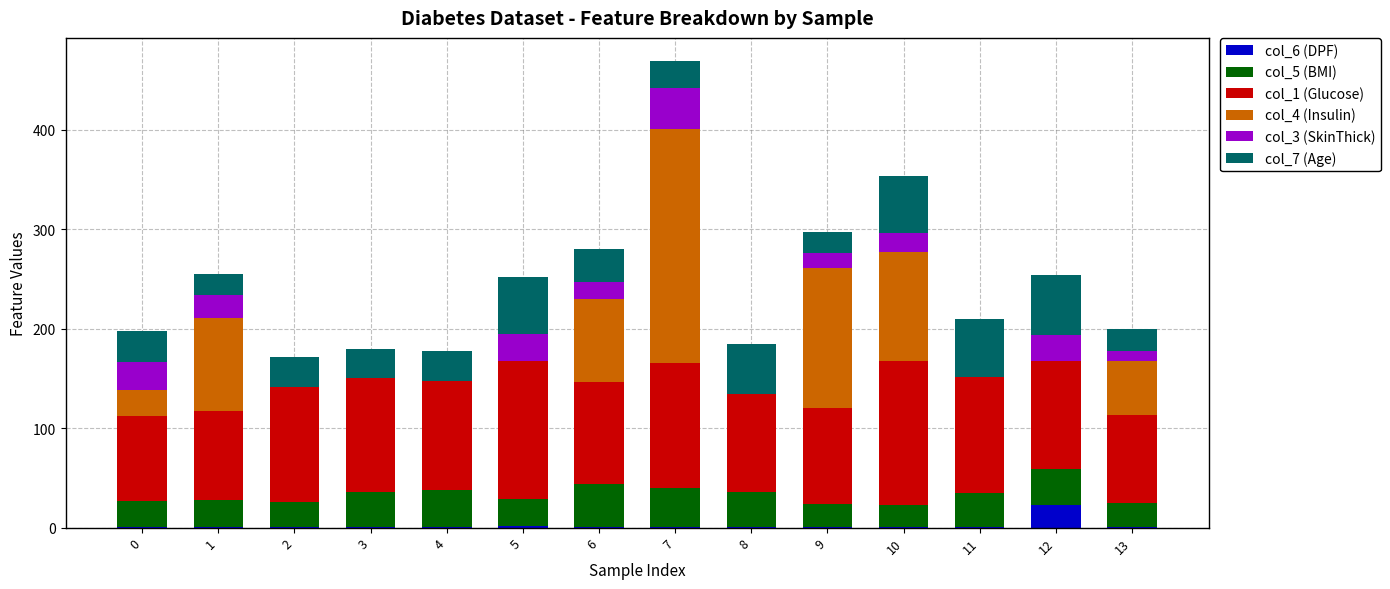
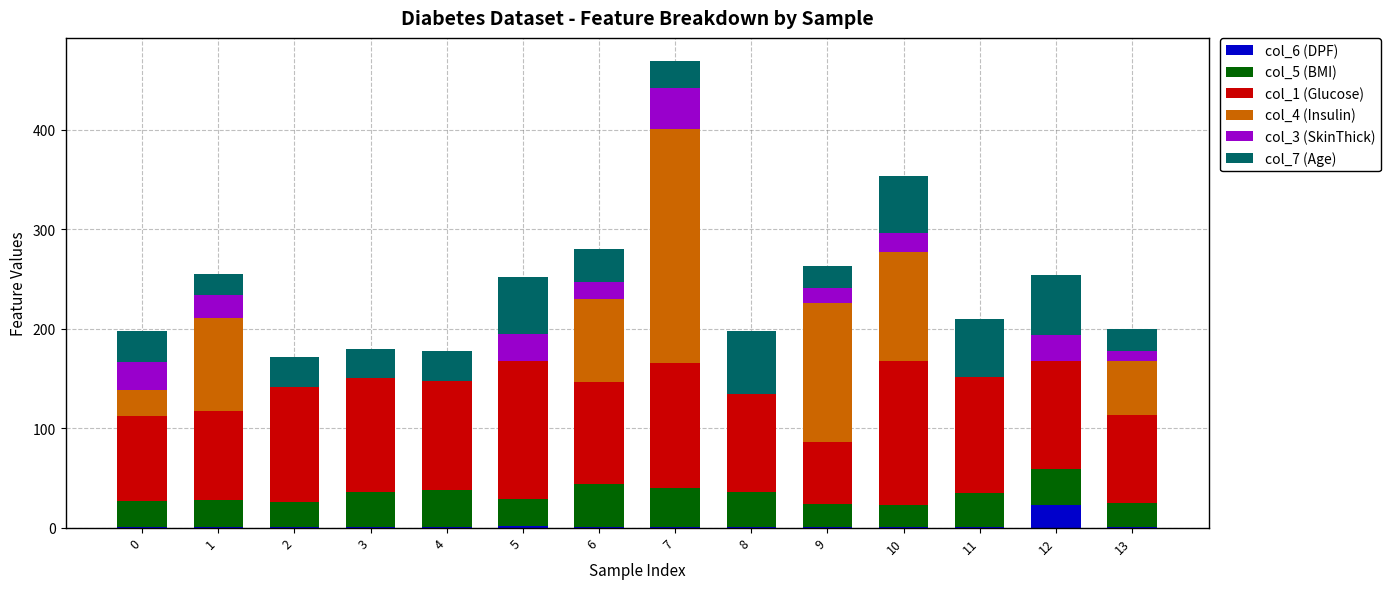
col_7 (Age), 8: 50 -> 60
col_1 (Glucose), 9: 100 -> 60
